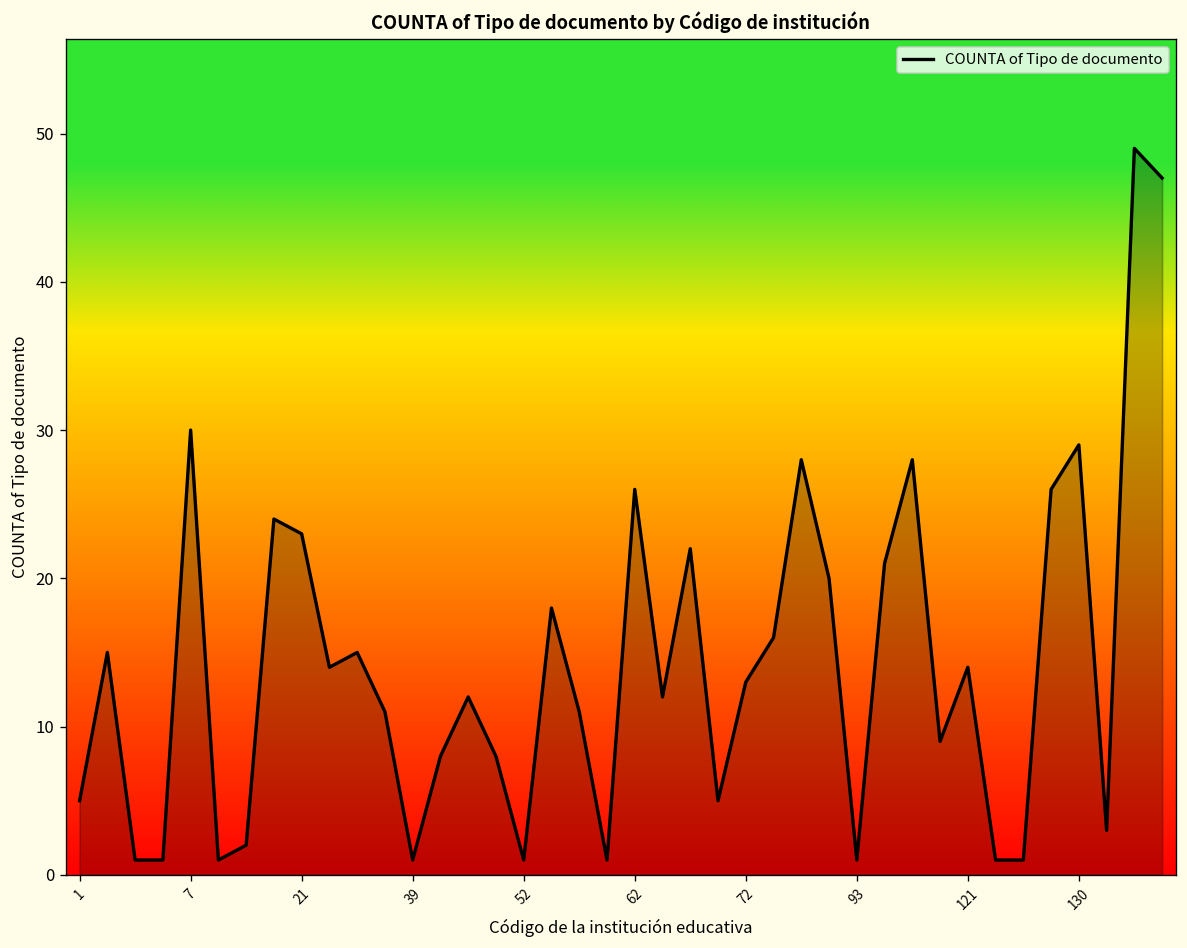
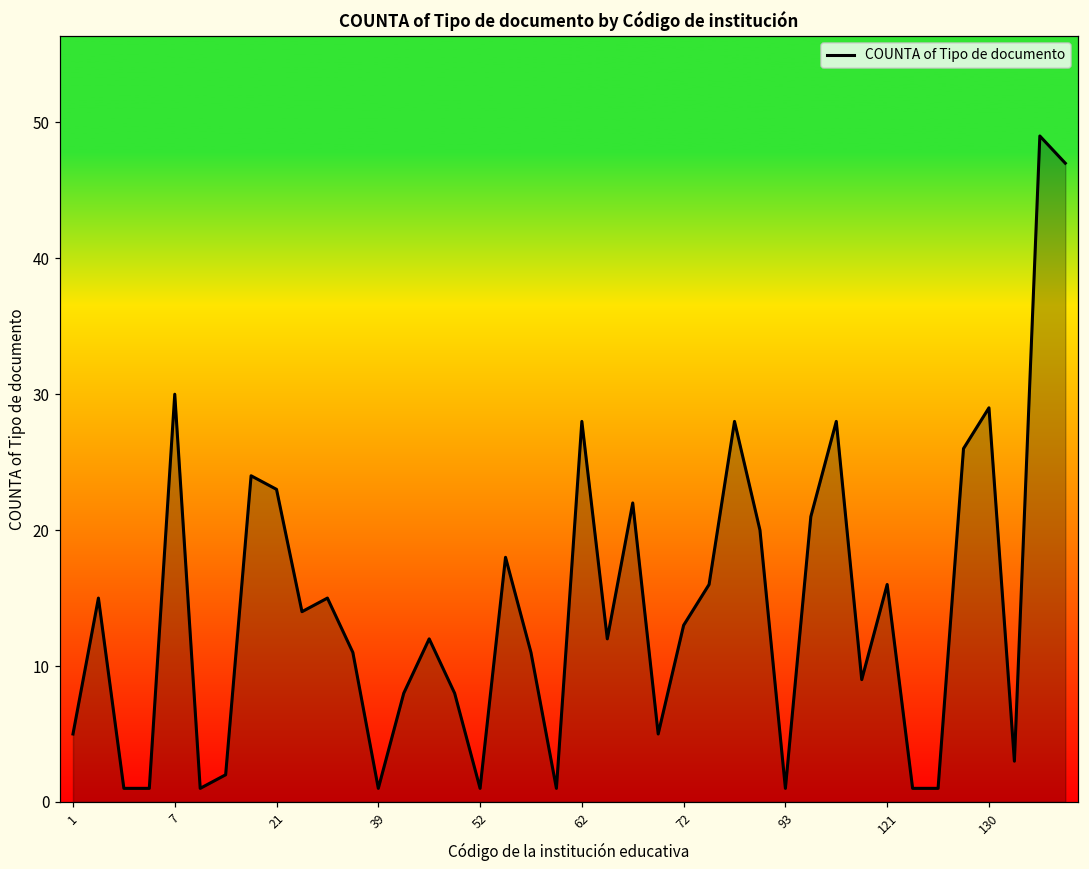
62: 26 -> 28
121: 14 -> 16
